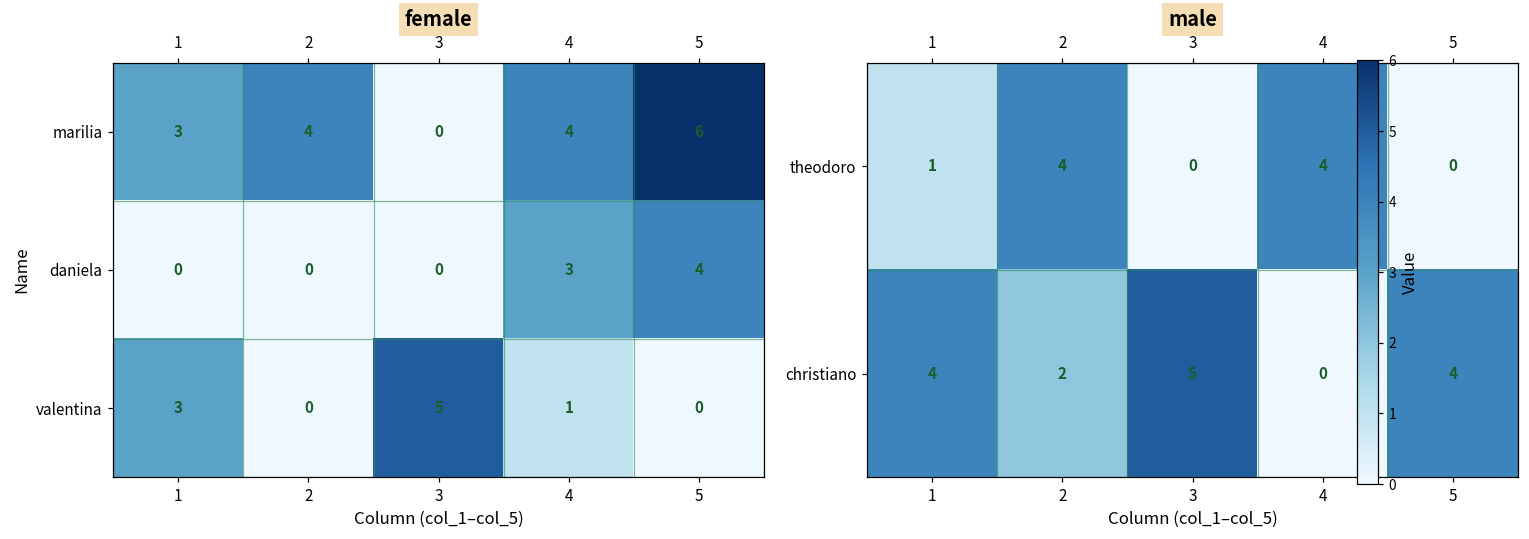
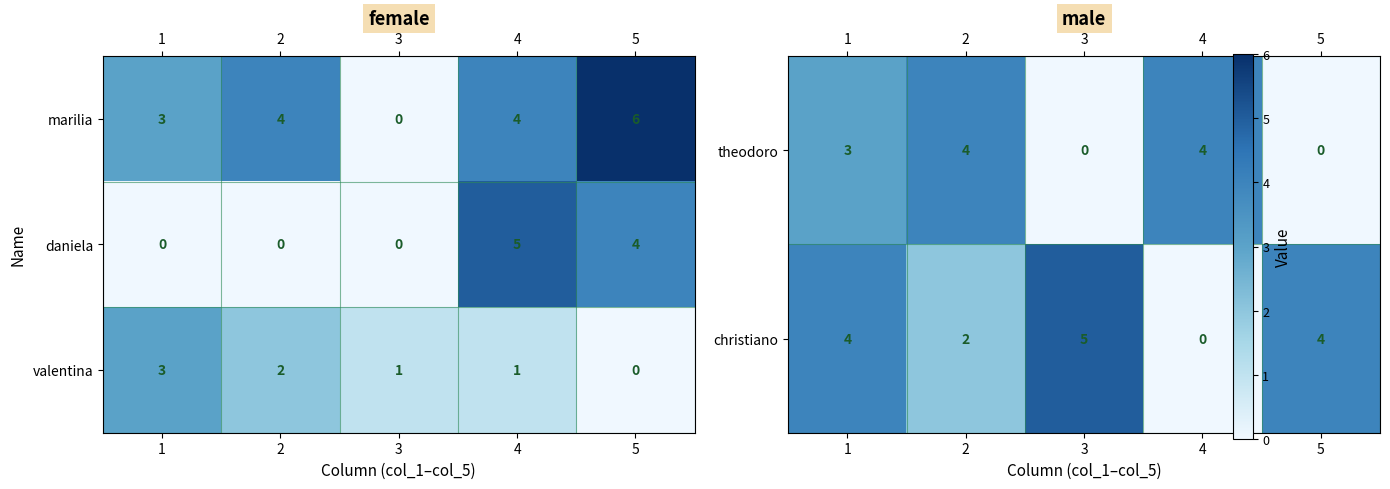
female, daniela, 4: 3 -> 5
female, valentina, 2: 0 -> 2
female, valentina, 3: 5 -> 1
male, theodoro, 1: 1 -> 3
